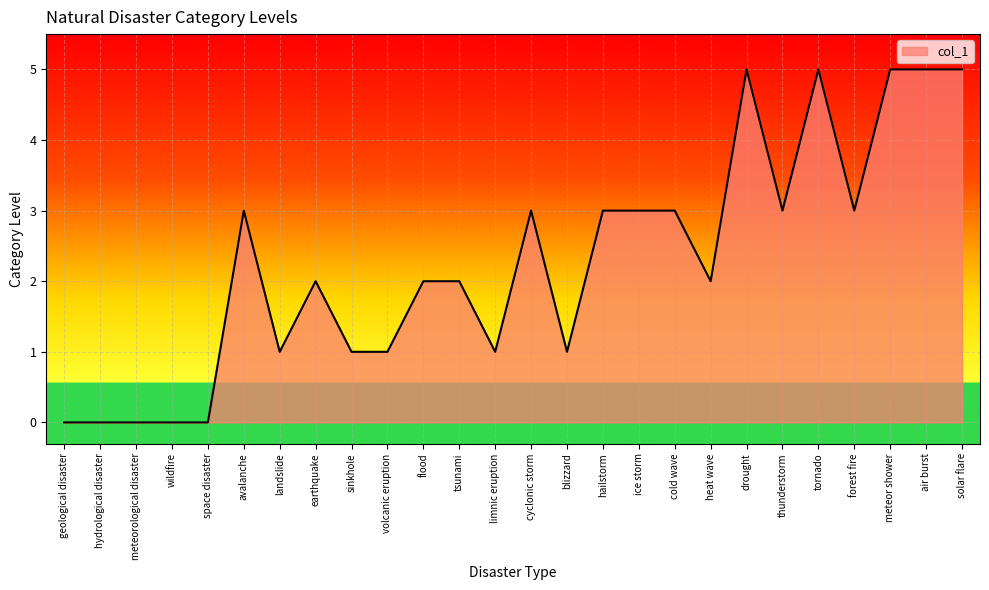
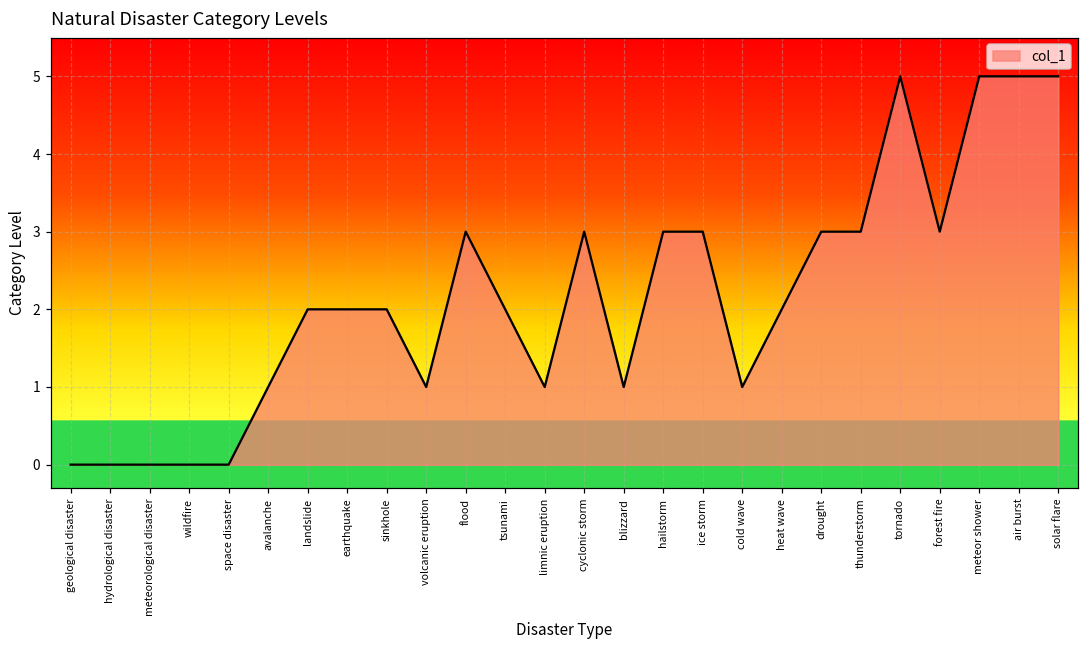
avalanche: 3 -> 1
landslide: 1 -> 2
sinkhole: 1 -> 2
flood: 2 -> 3
cold wave: 3 -> 1
drought: 5 -> 3
